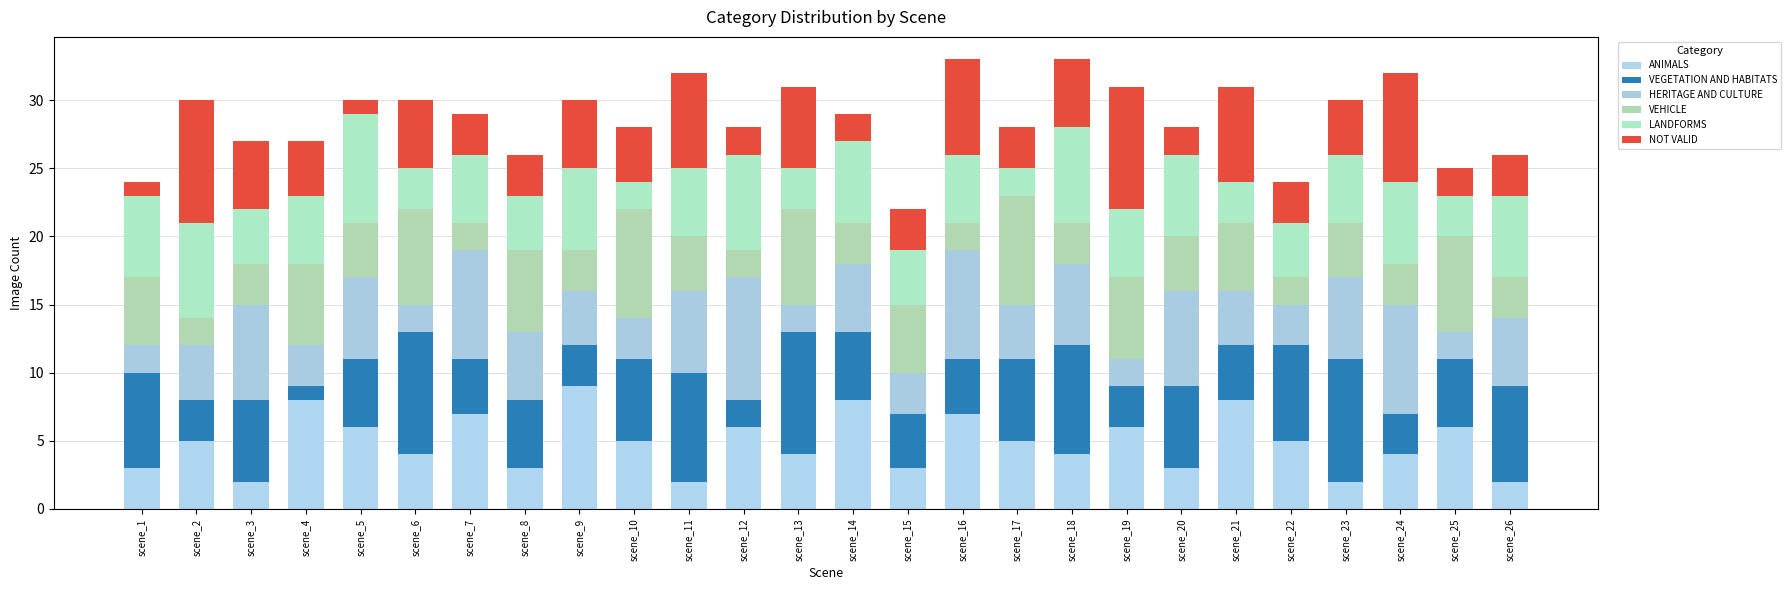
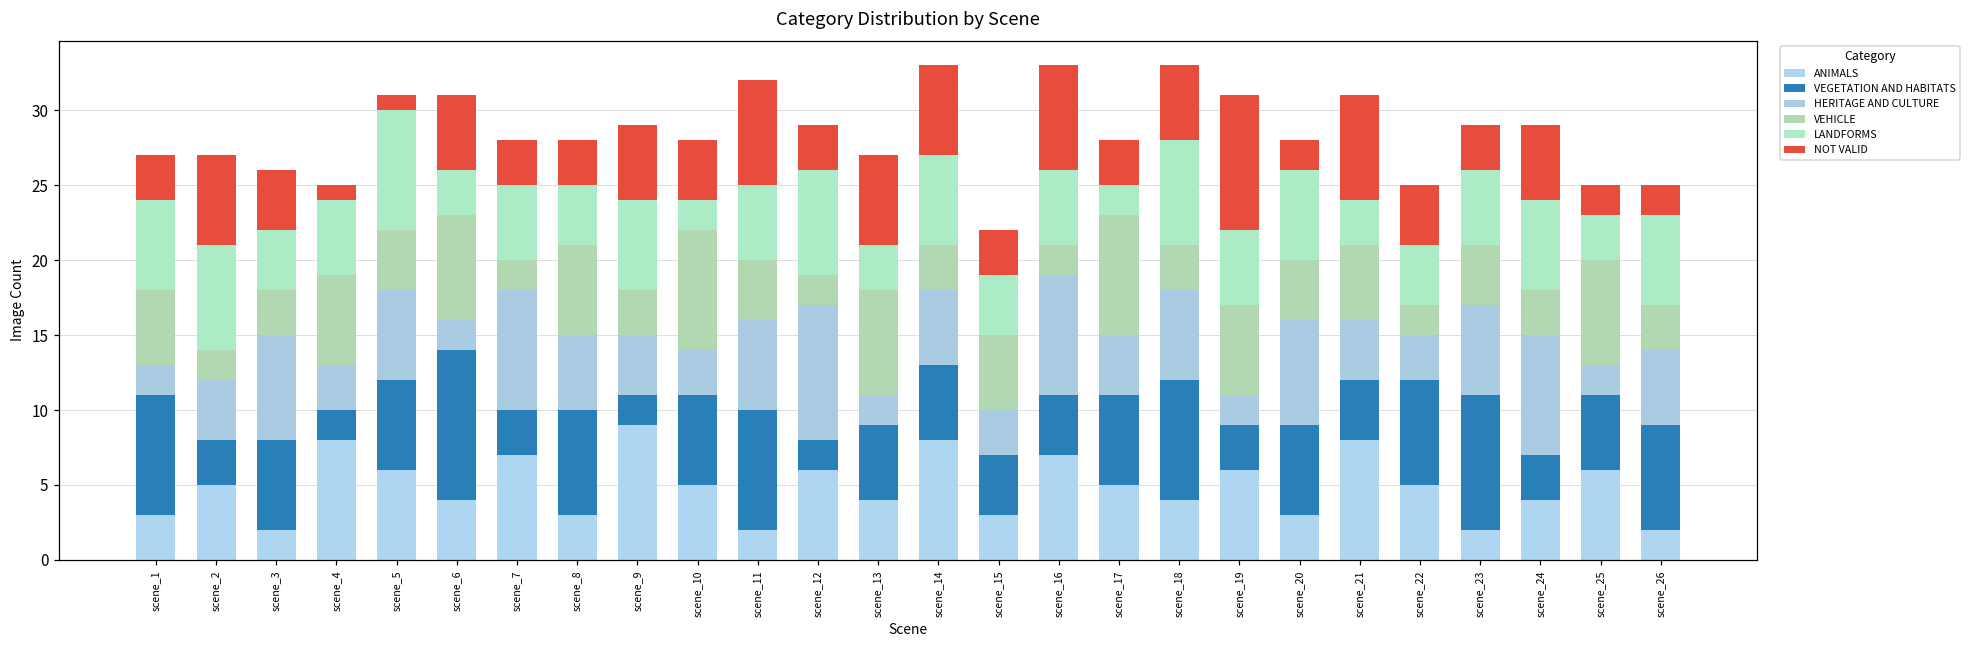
VEGETATION AND HABITATS, scene_1: 7 -> 8
NOT VALID, scene_1: 1 -> 3
NOT VALID, scene_2: 9 -> 6
NOT VALID, scene_3: 5 -> 4
VEGETATION AND HABITATS, scene_4: 1 -> 2
NOT VALID, scene_4: 4 -> 1
VEGETATION AND HABITATS, scene_5: 5 -> 6
VEGETATION AND HABITATS, scene_6: 9 -> 10
VEGETATION AND HABITATS, scene_7: 4 -> 3
VEGETATION AND HABITATS, scene_8: 5 -> 7
VEGETATION AND HABITATS, scene_9: 3 -> 2
NOT VALID, scene_12: 2 -> 3
VEGETATION AND HABITATS, scene_13: 9 -> 5
NOT VALID, scene_14: 2 -> 6
NOT VALID, scene_22: 3 -> 4
NOT VALID, scene_23: 4 -> 3
NOT VALID, scene_24: 8 -> 5
NOT VALID, scene_26: 3 -> 2
